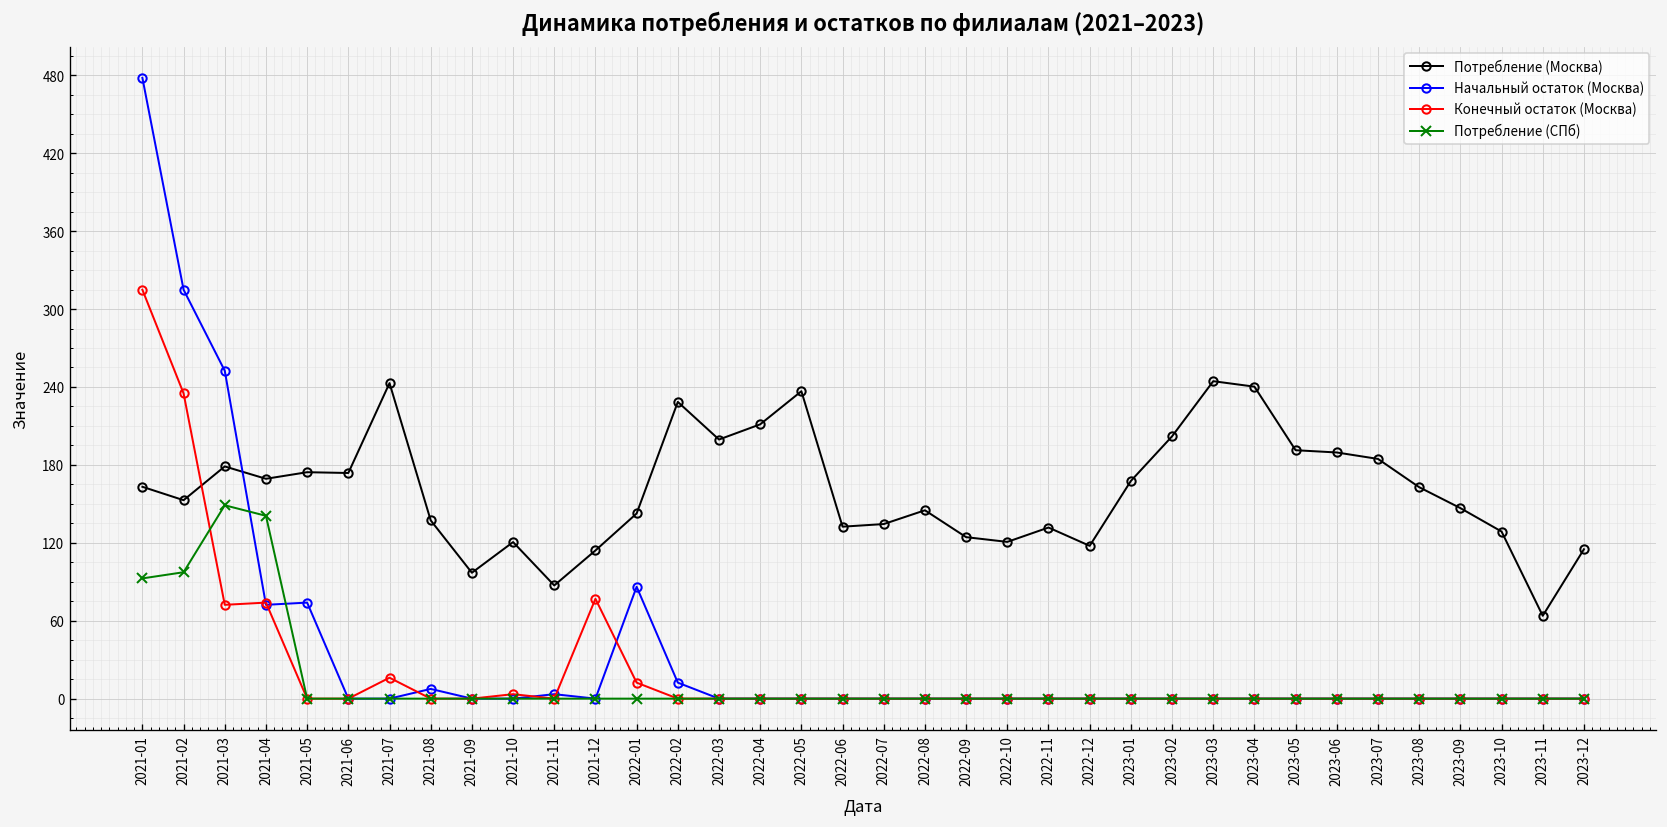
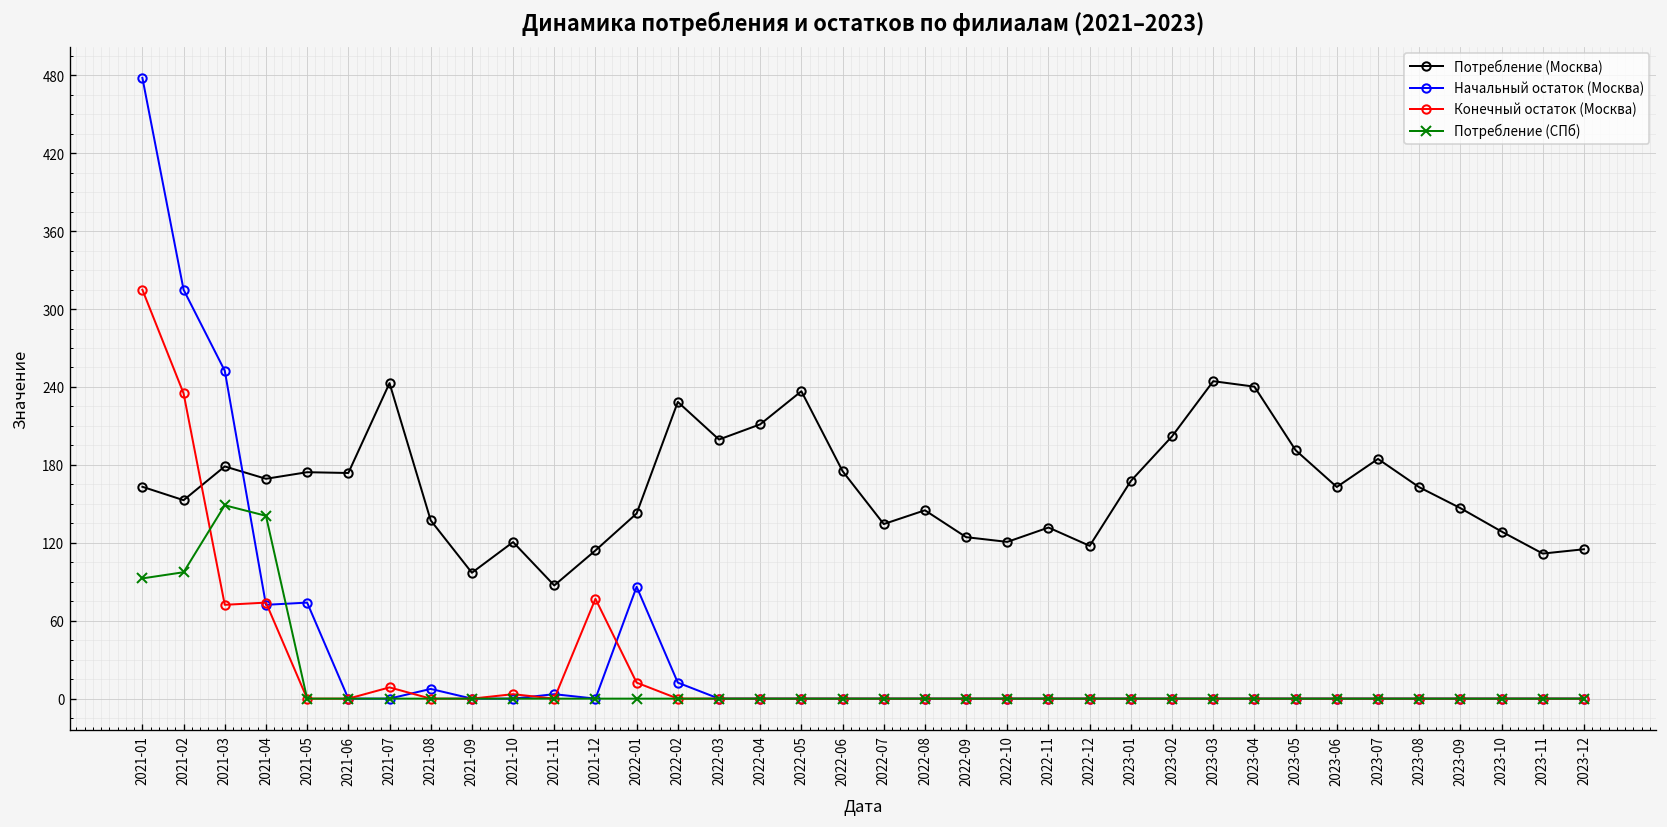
Конечный остаток (Москва), 2021-07: 16 -> 9
Потребление (Москва), 2022-06: 132 -> 175
Потребление (Москва), 2023-06: 190 -> 163
Потребление (Москва), 2023-11: 64 -> 112
